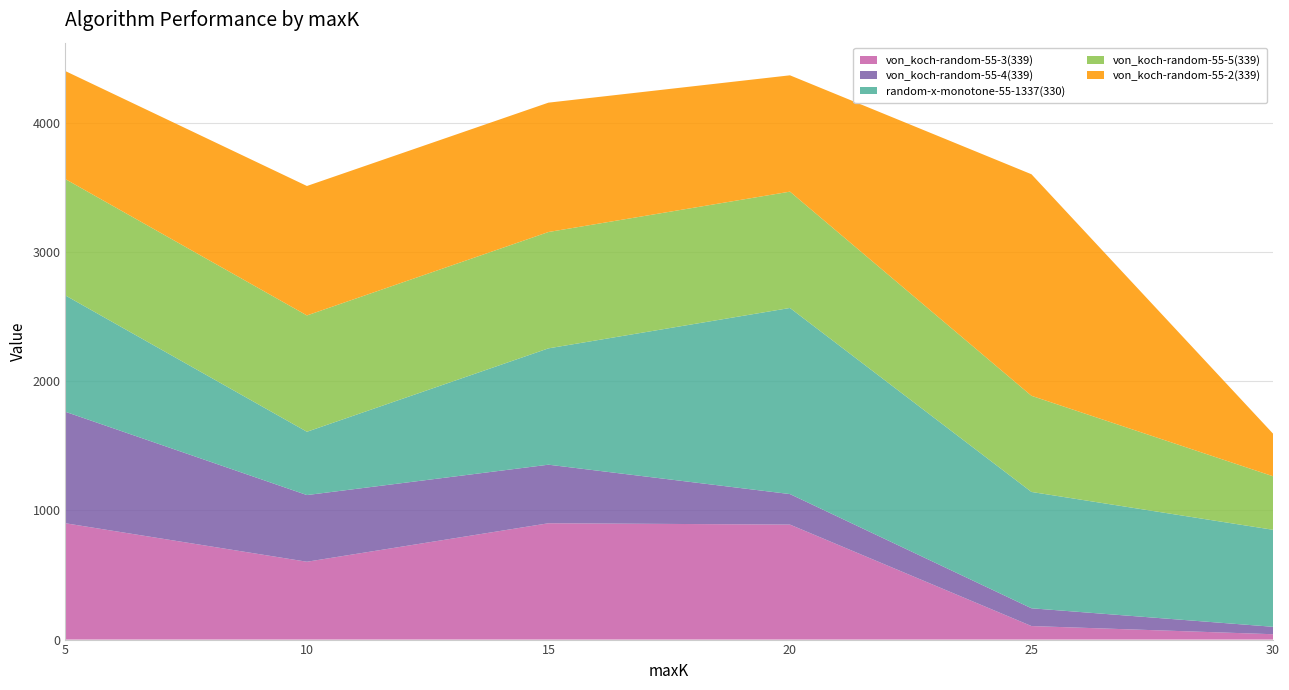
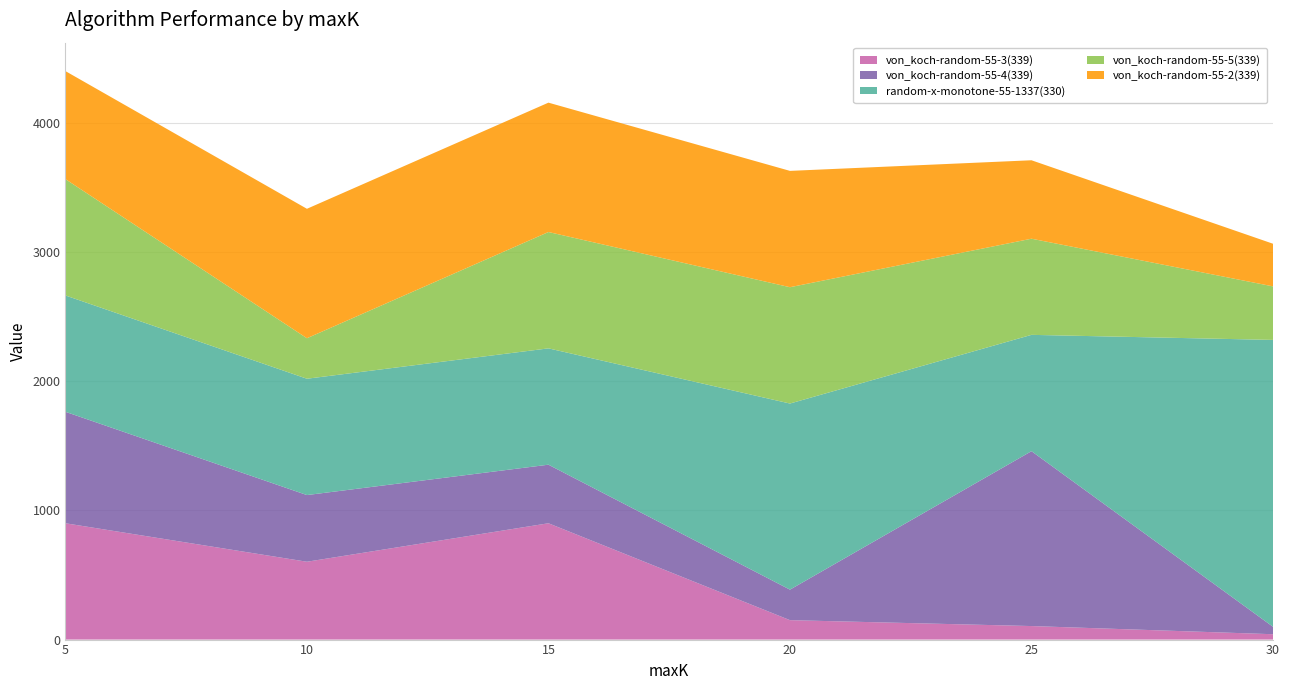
random-x-monotone-55-1337(330), 10: 490 -> 900
von_koch-random-55-5(339), 10: 900 -> 310
von_koch-random-55-3(339), 20: 890 -> 150
von_koch-random-55-4(339), 25: 140 -> 1350
von_koch-random-55-2(339), 25: 1710 -> 610
random-x-monotone-55-1337(330), 30: 750 -> 2220
